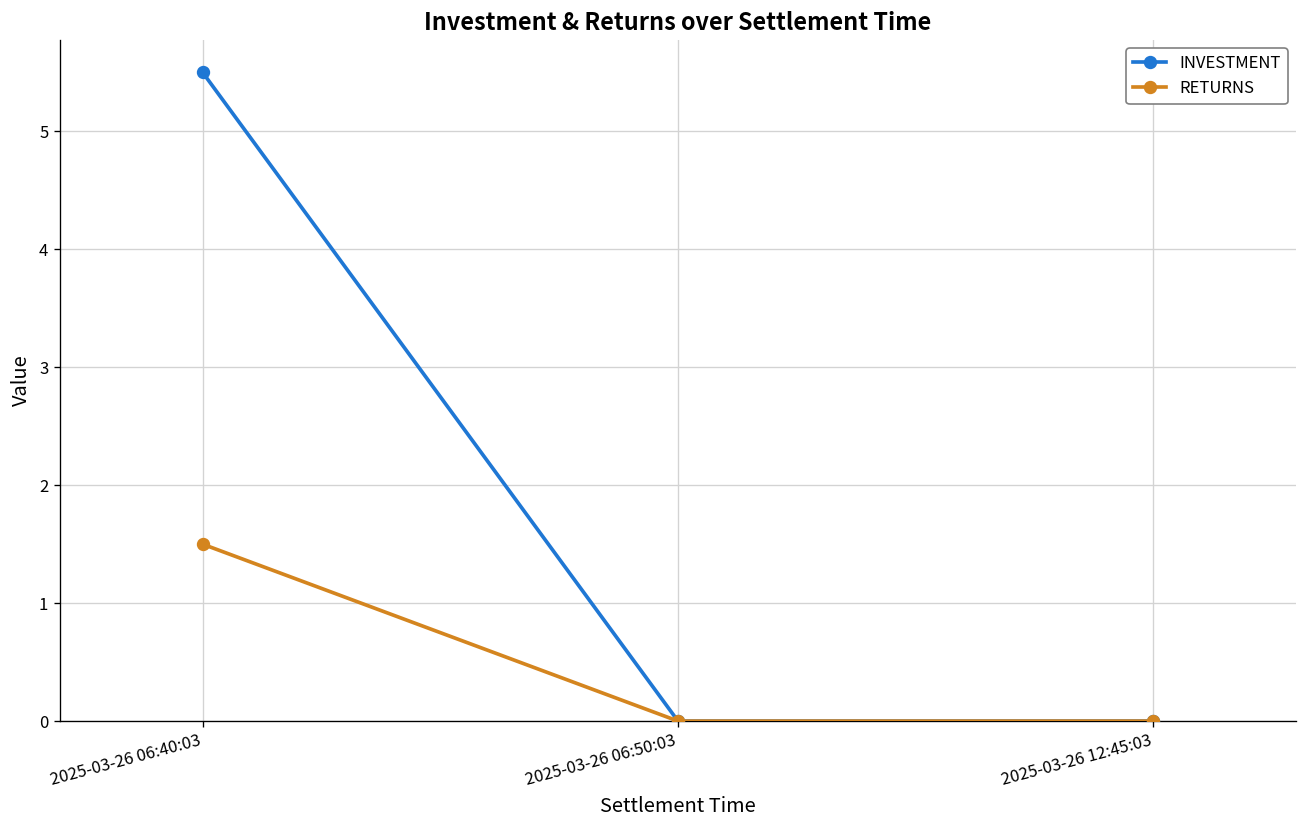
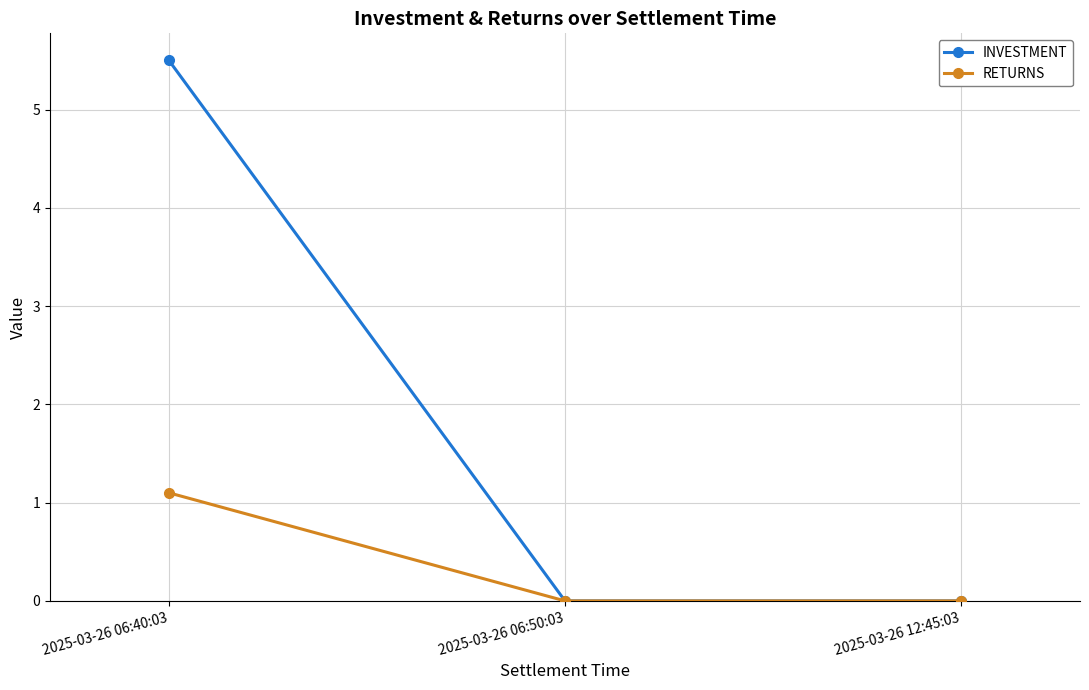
RETURNS, 2025-03-26 06:40:03: 1.5 -> 1.1
